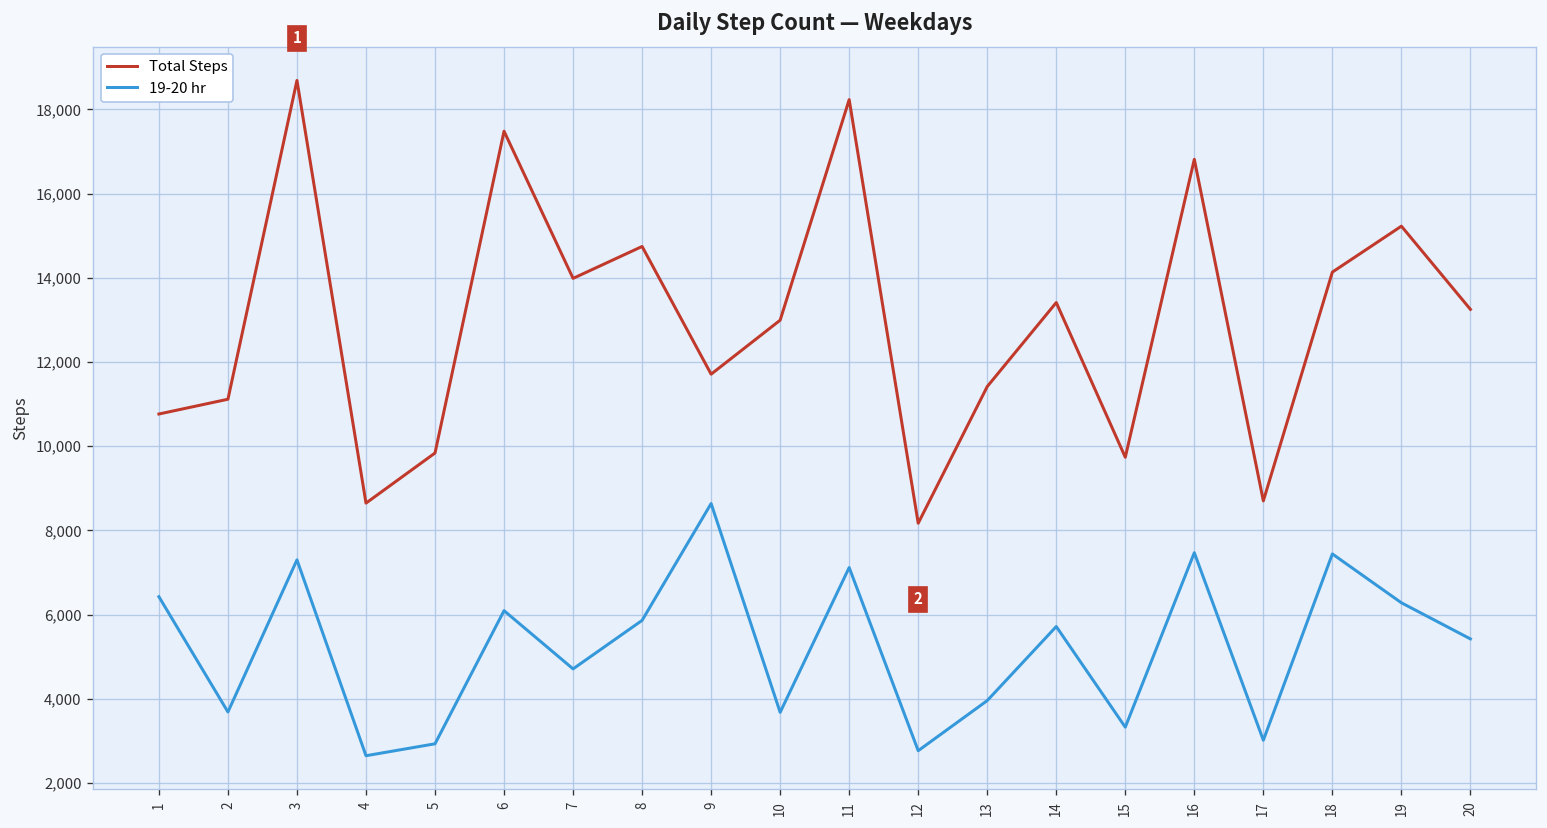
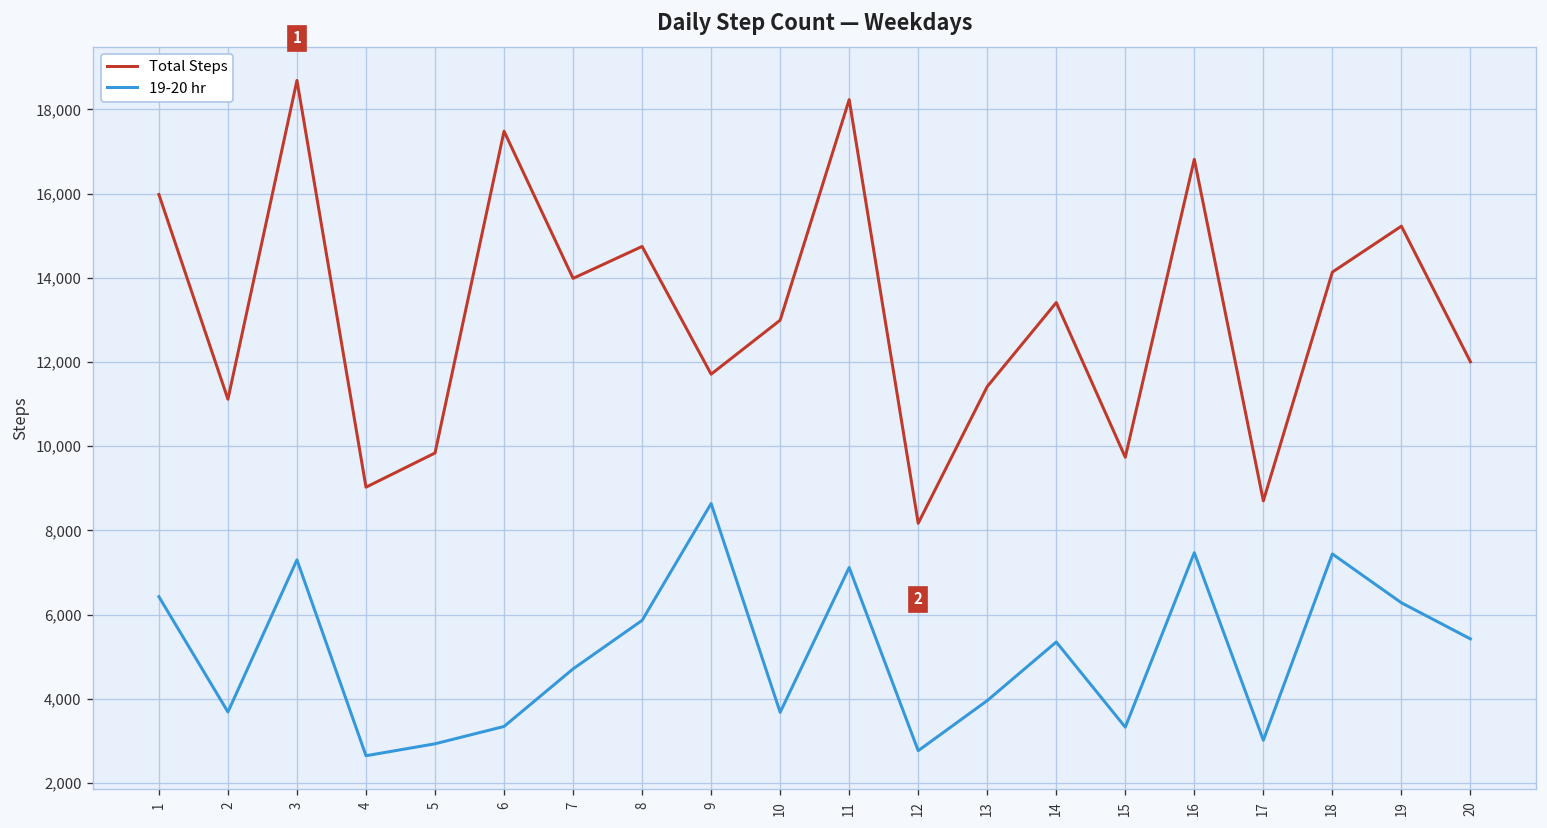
Total Steps, 1: 10,800 -> 16,000
Total Steps, 4: 8,600 -> 9,000
19-20 hr, 6: 6,100 -> 3,300
19-20 hr, 14: 5,700 -> 5,400
Total Steps, 20: 13,300 -> 12,000
